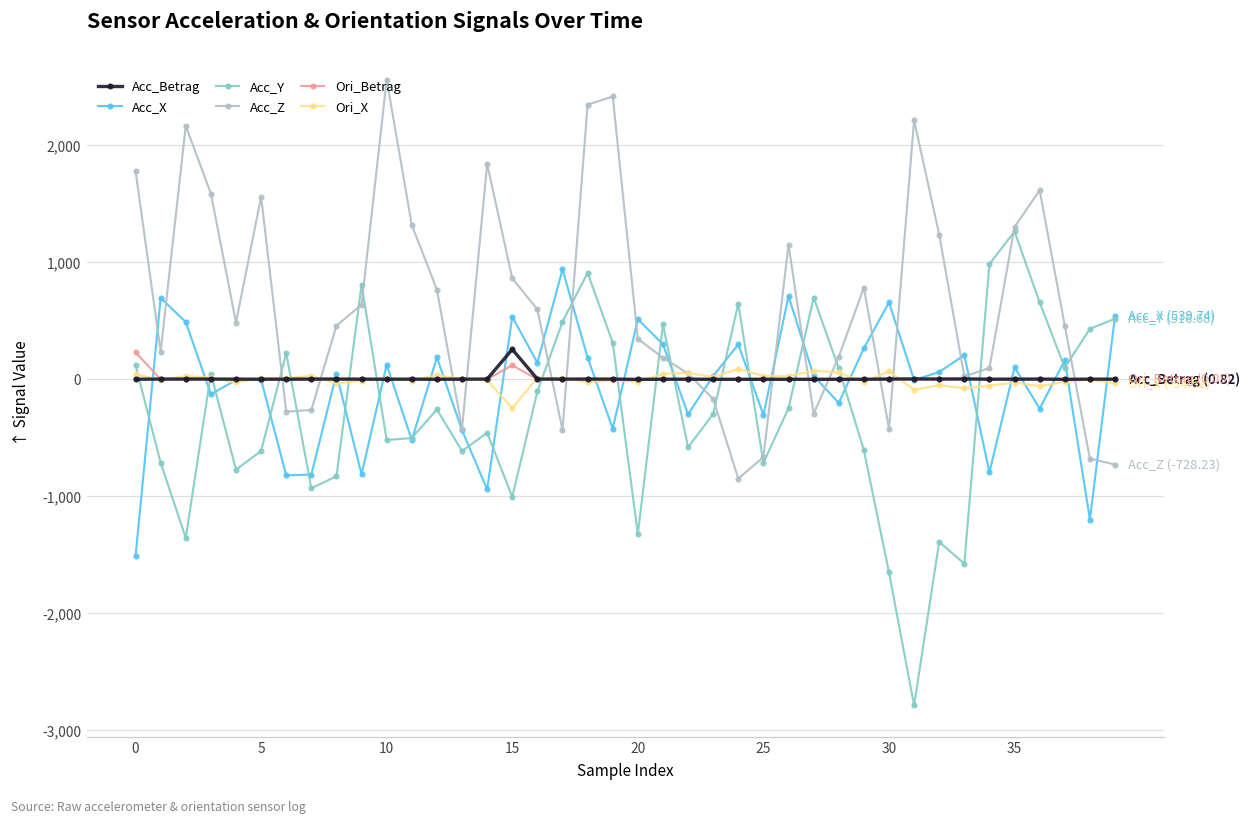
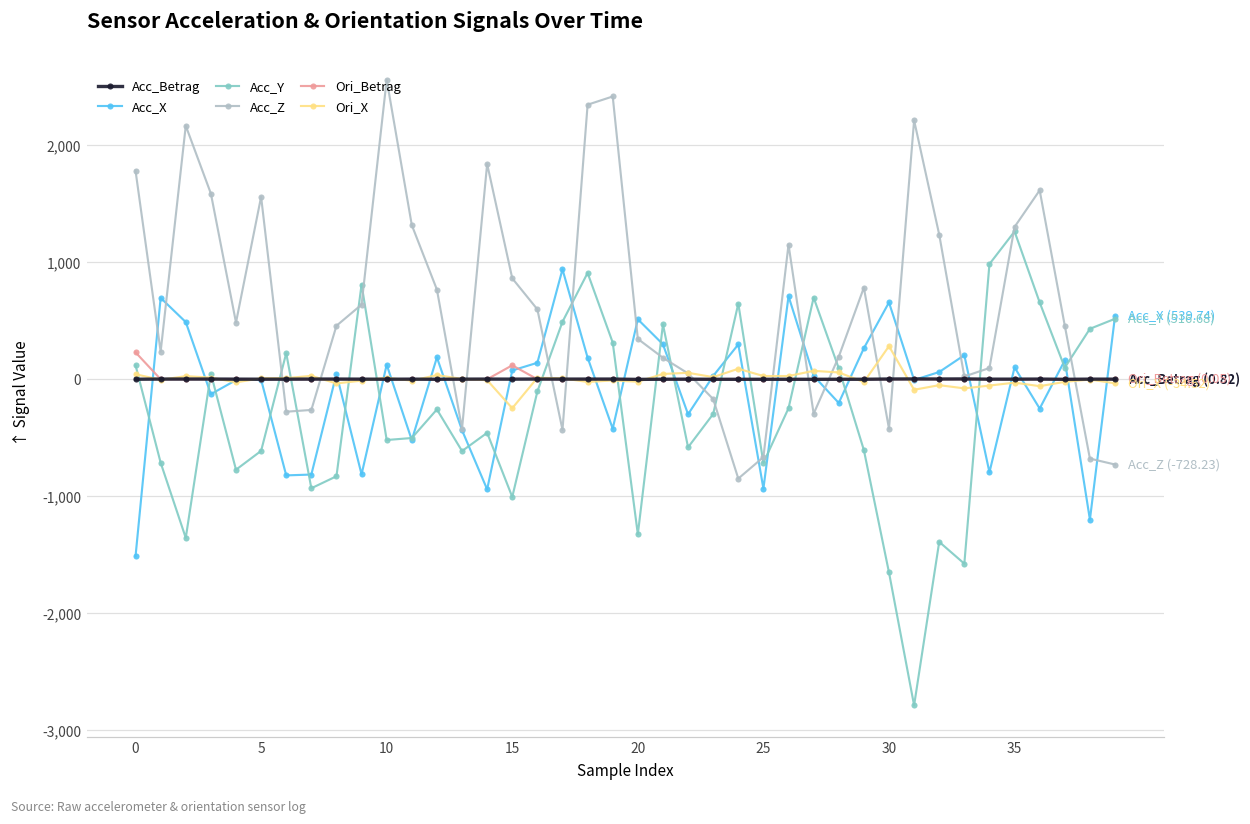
Acc_Betrag, 15: 260 -> 0
Acc_X, 15: 530 -> 80
Acc_X, 25: -300 -> -930
Ori_X, 30: 70 -> 280
